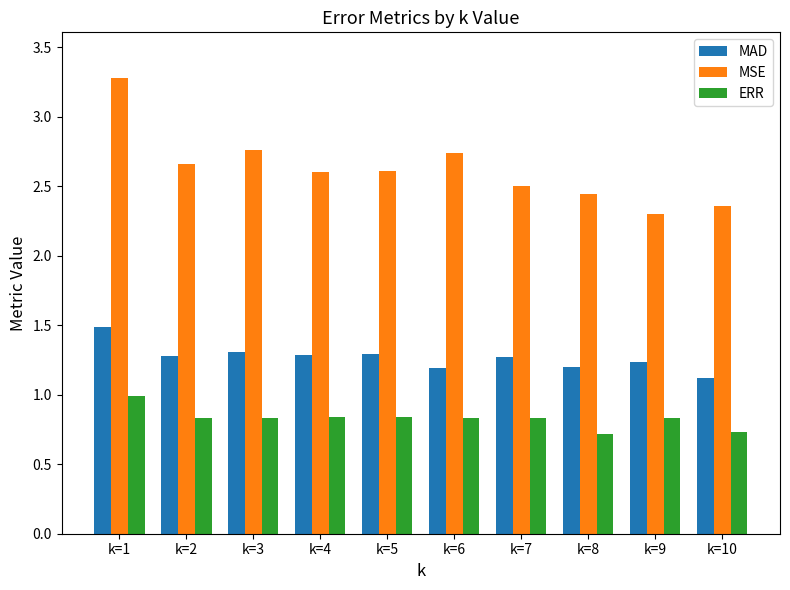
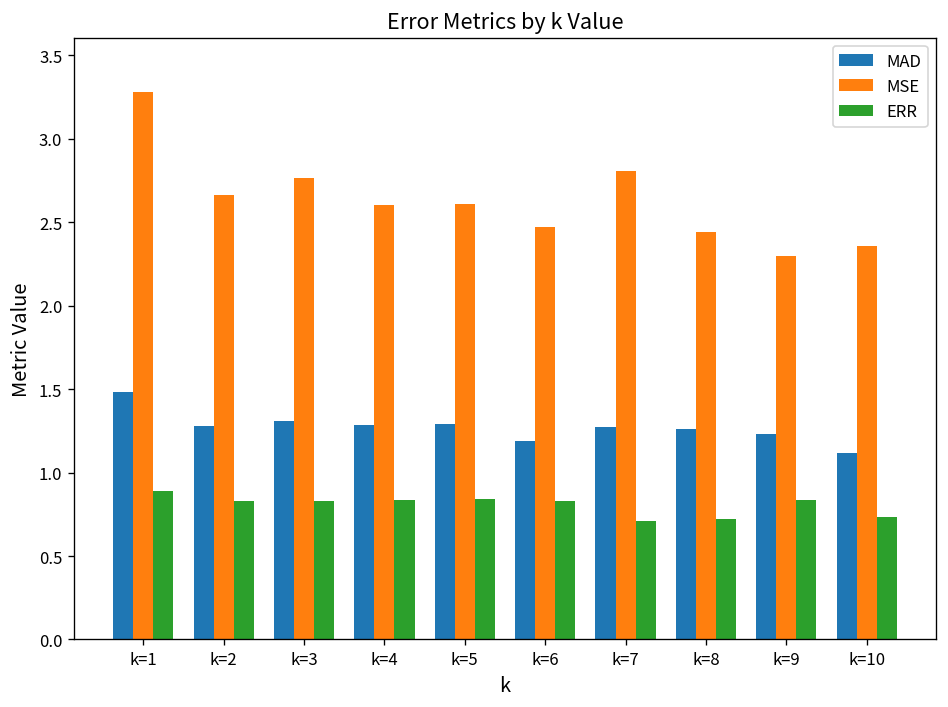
ERR, k=1: 0.99 -> 0.89
MSE, k=6: 2.74 -> 2.47
MSE, k=7: 2.50 -> 2.81
ERR, k=7: 0.83 -> 0.71
MAD, k=8: 1.20 -> 1.26
